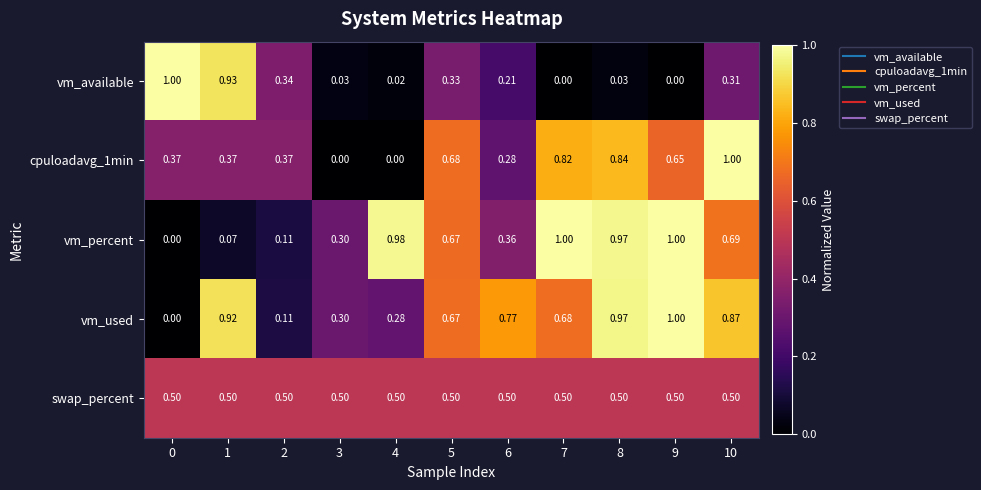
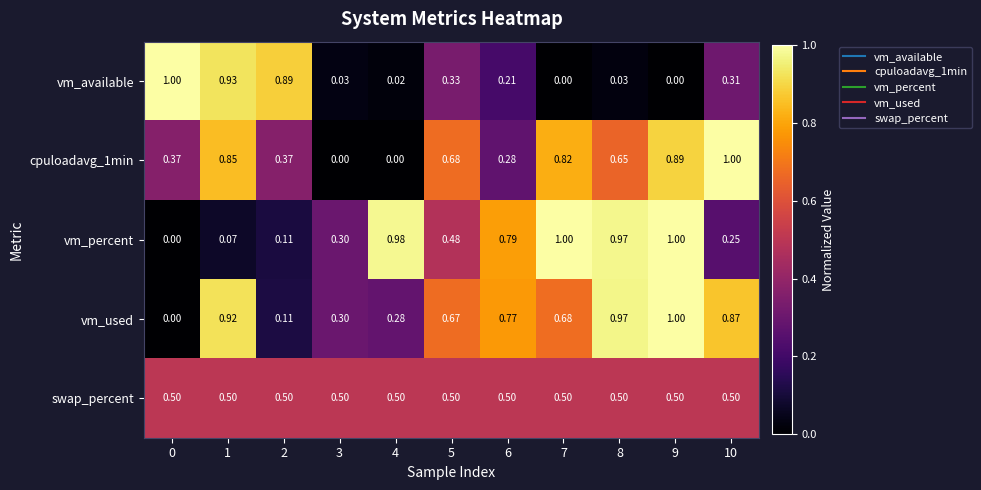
vm_available, 2: 0.34 -> 0.89
cpuloadavg_1min, 1: 0.37 -> 0.85
cpuloadavg_1min, 8: 0.84 -> 0.65
cpuloadavg_1min, 9: 0.65 -> 0.89
vm_percent, 5: 0.67 -> 0.48
vm_percent, 6: 0.36 -> 0.79
vm_percent, 10: 0.69 -> 0.25
